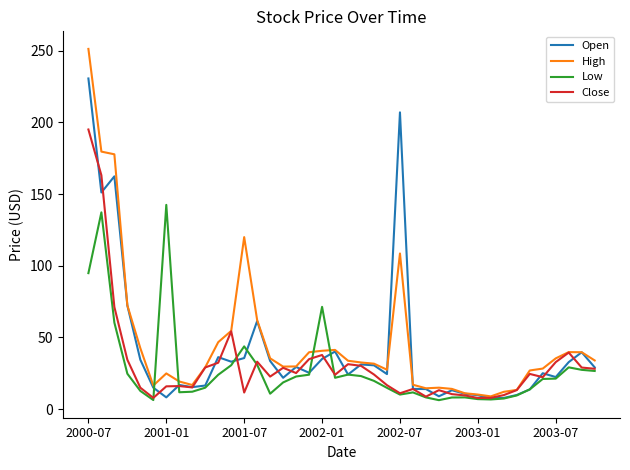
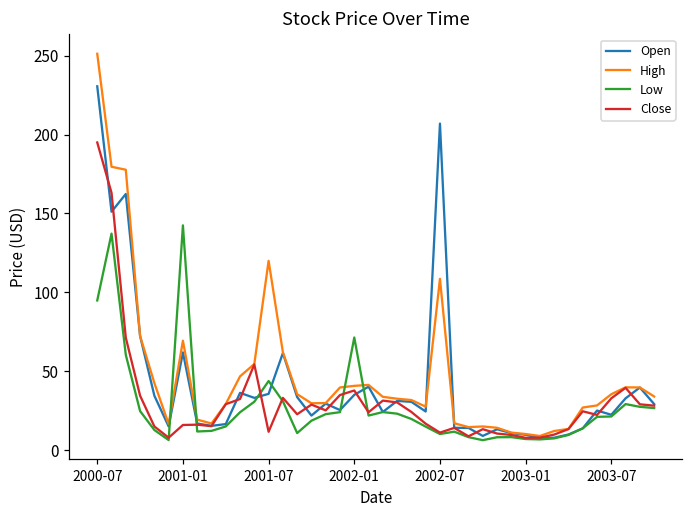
Open, 2001-01: 8 -> 62
High, 2001-01: 25 -> 69
